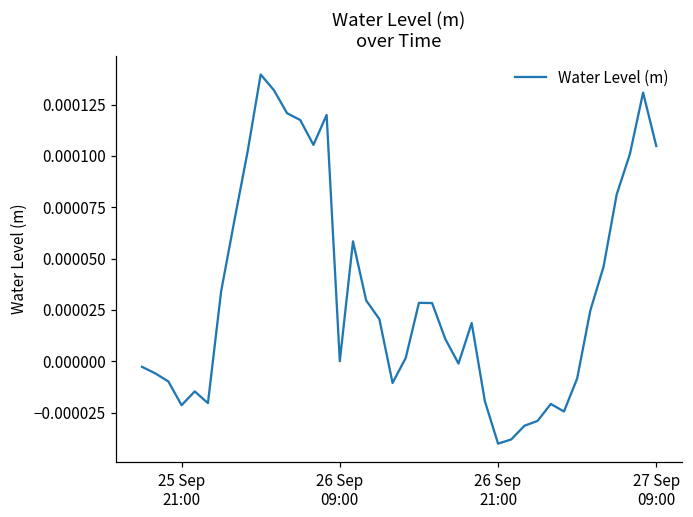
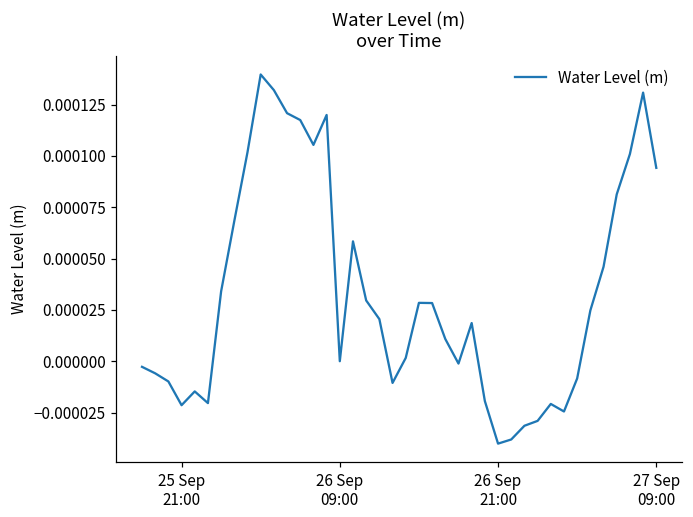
27 Sep 09:00: 0.000105 -> 0.000094
